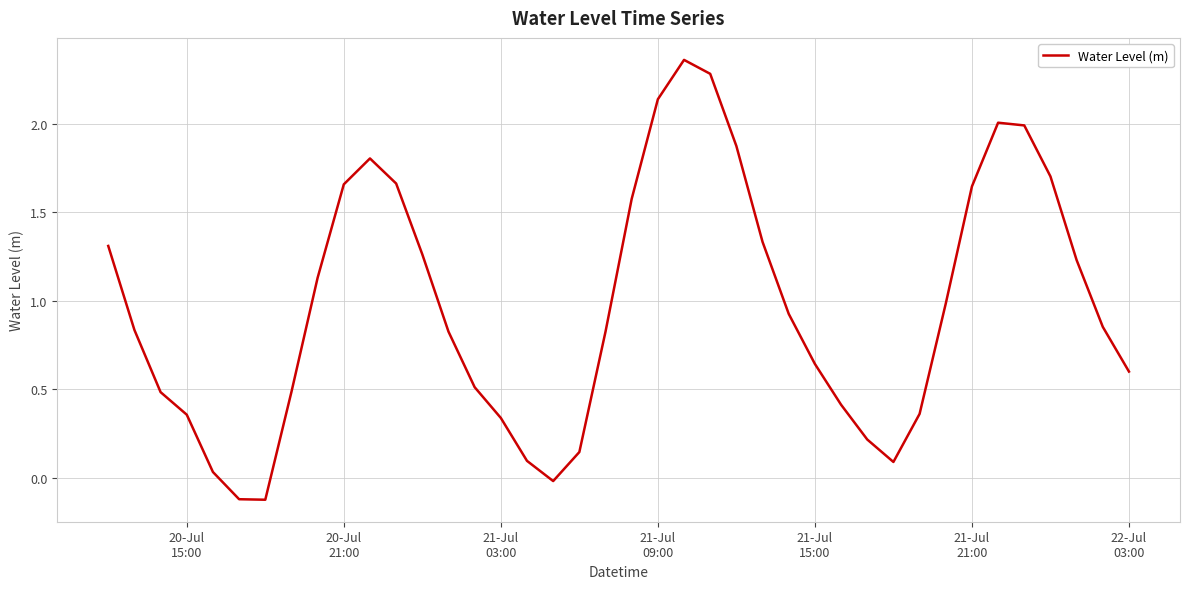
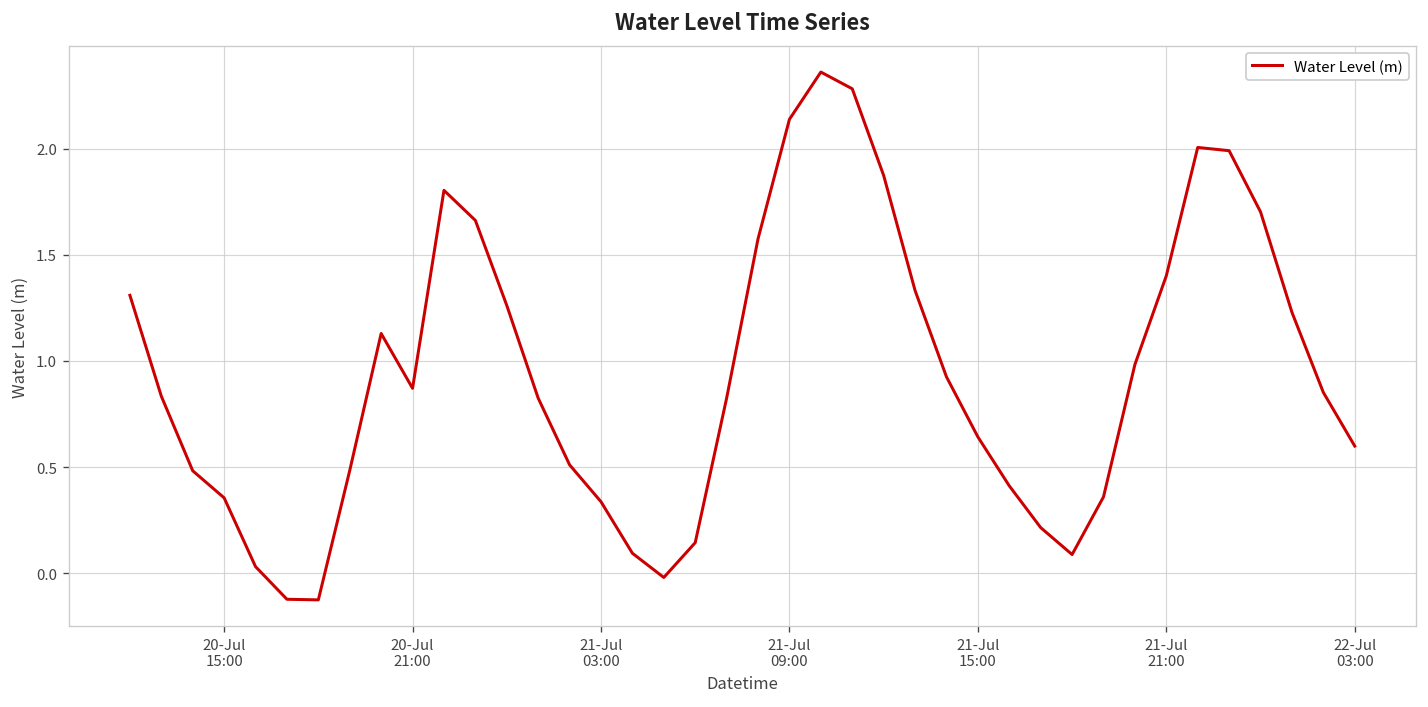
20-Jul 21:00: 1.66 -> 0.87
21-Jul 21:00: 1.65 -> 1.40
